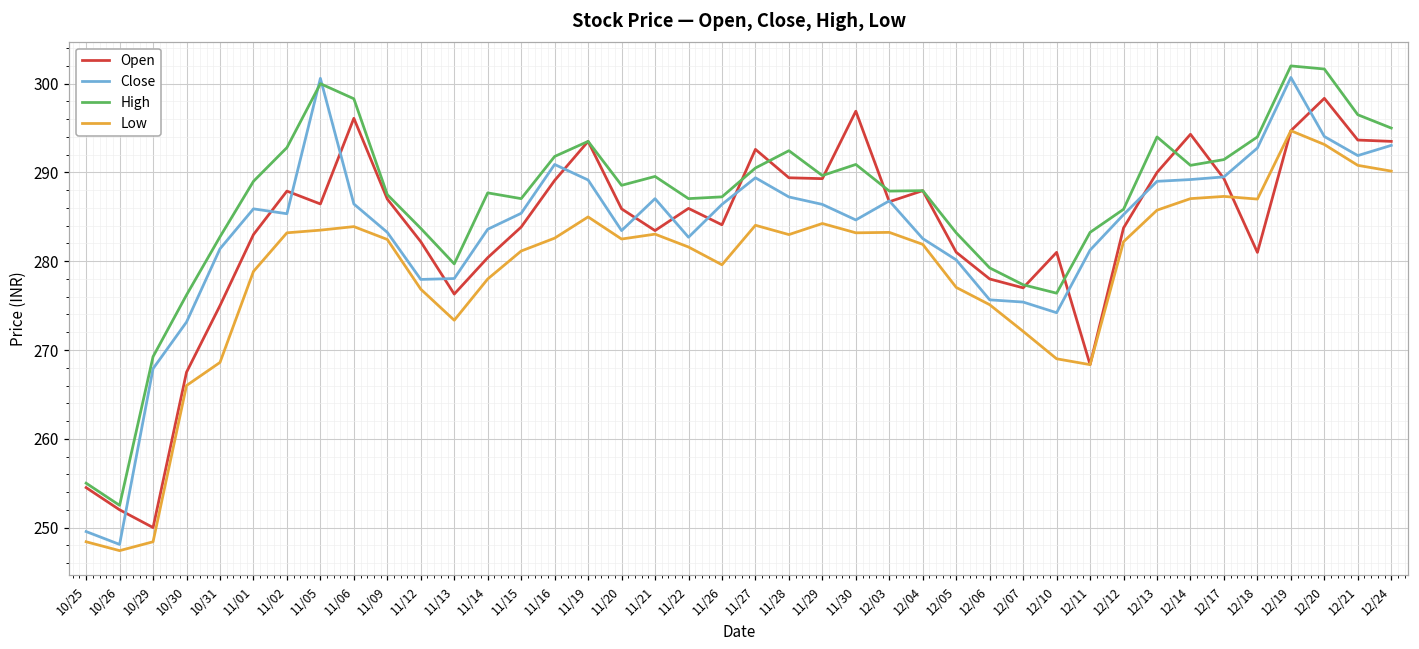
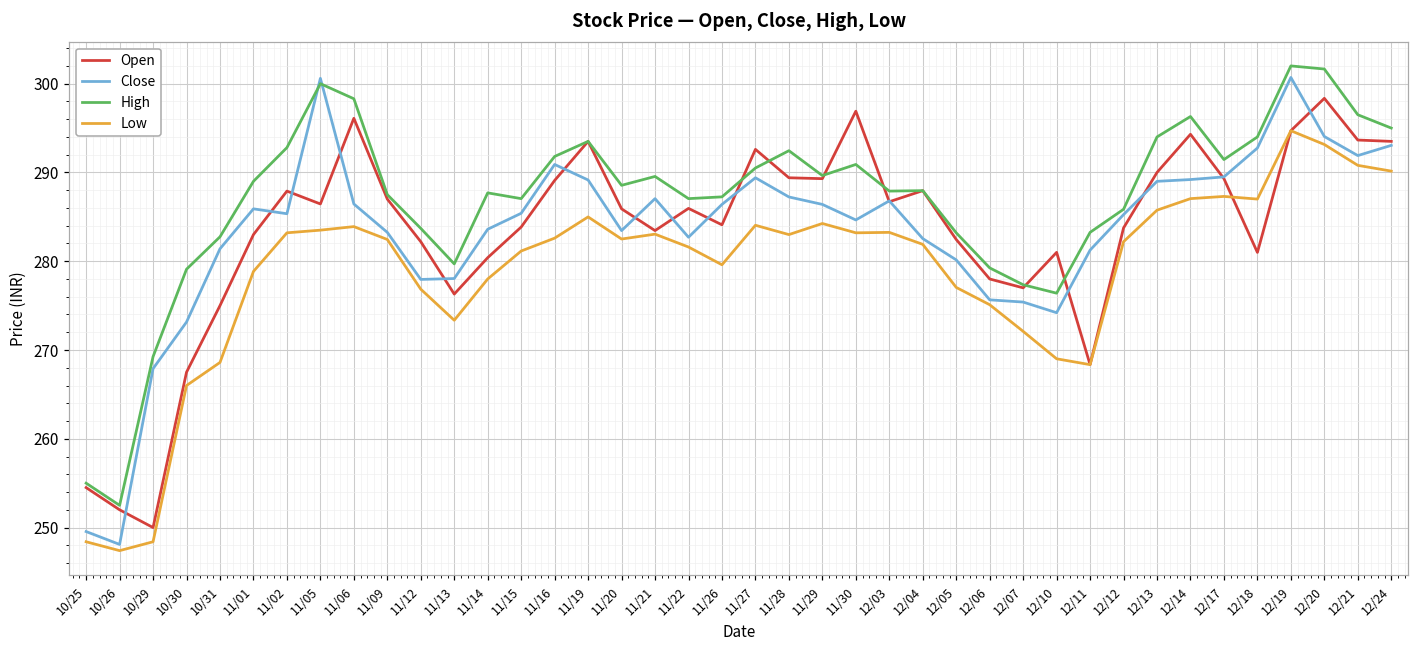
High, 10/30: 276 -> 279
Open, 12/05: 281 -> 282
High, 12/14: 291 -> 296
